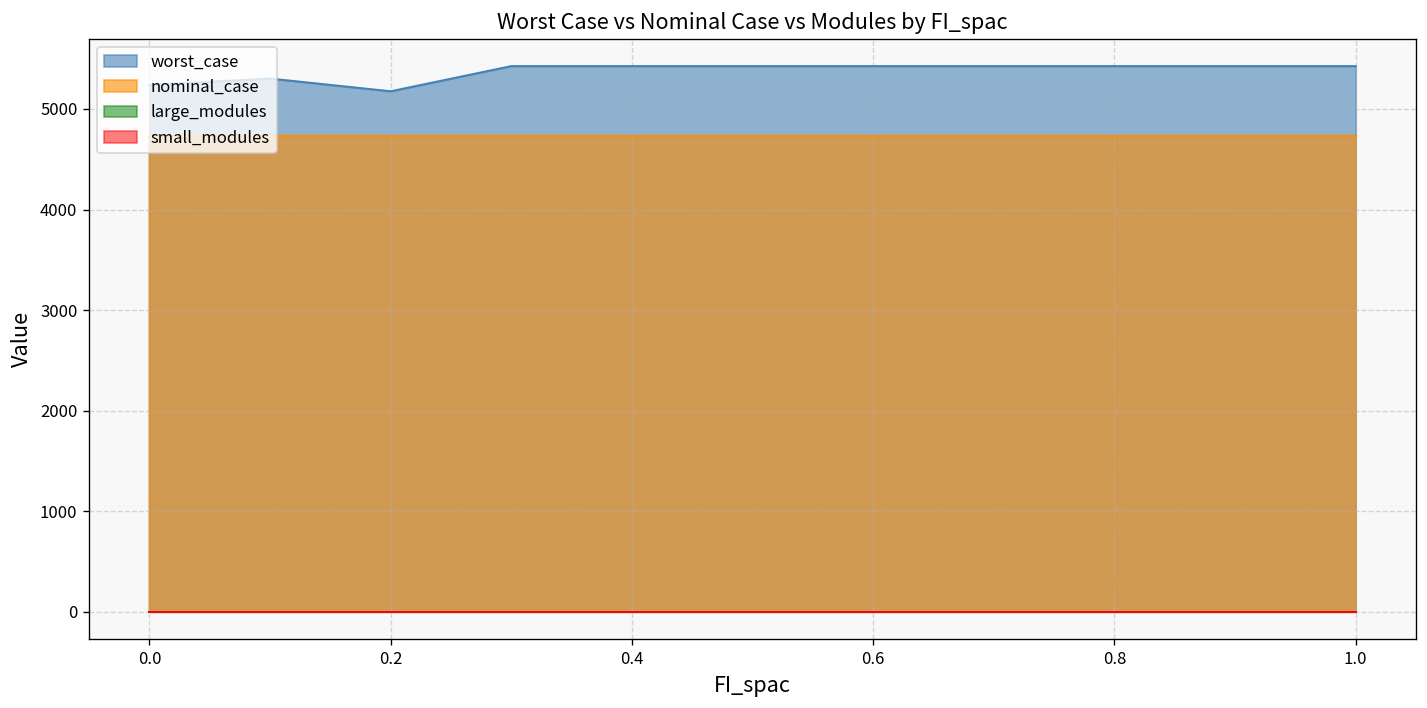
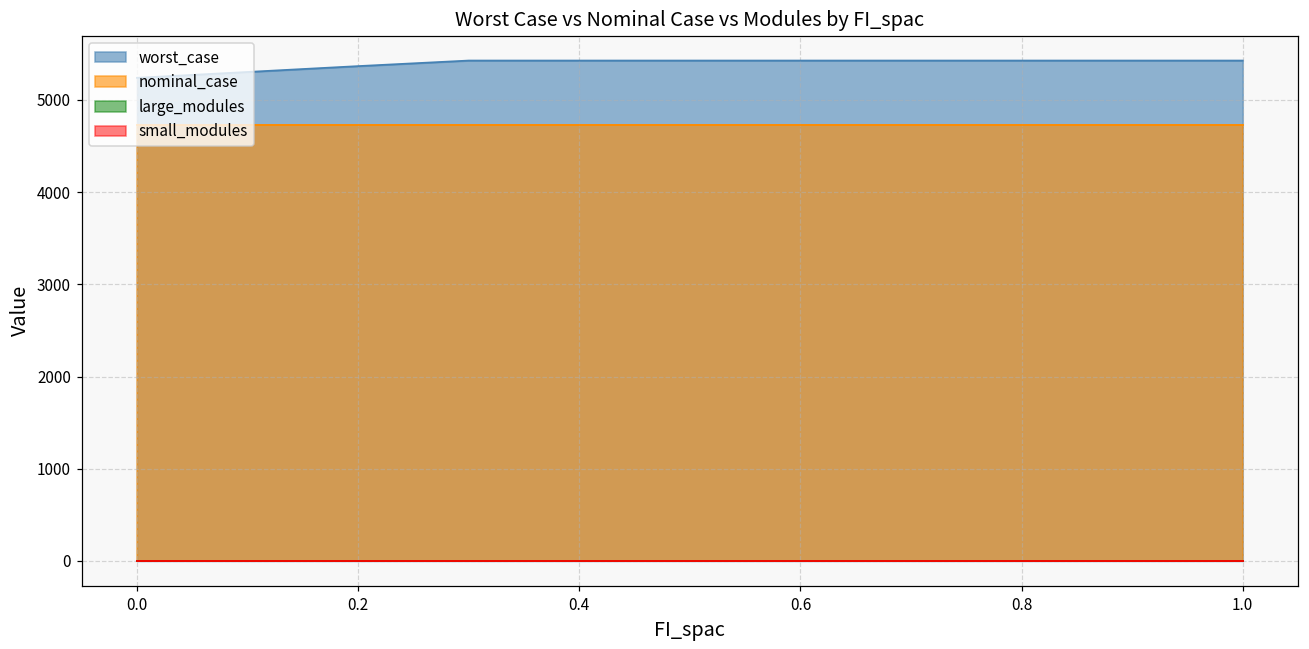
worst_case, 0.2: 5200 -> 5400
